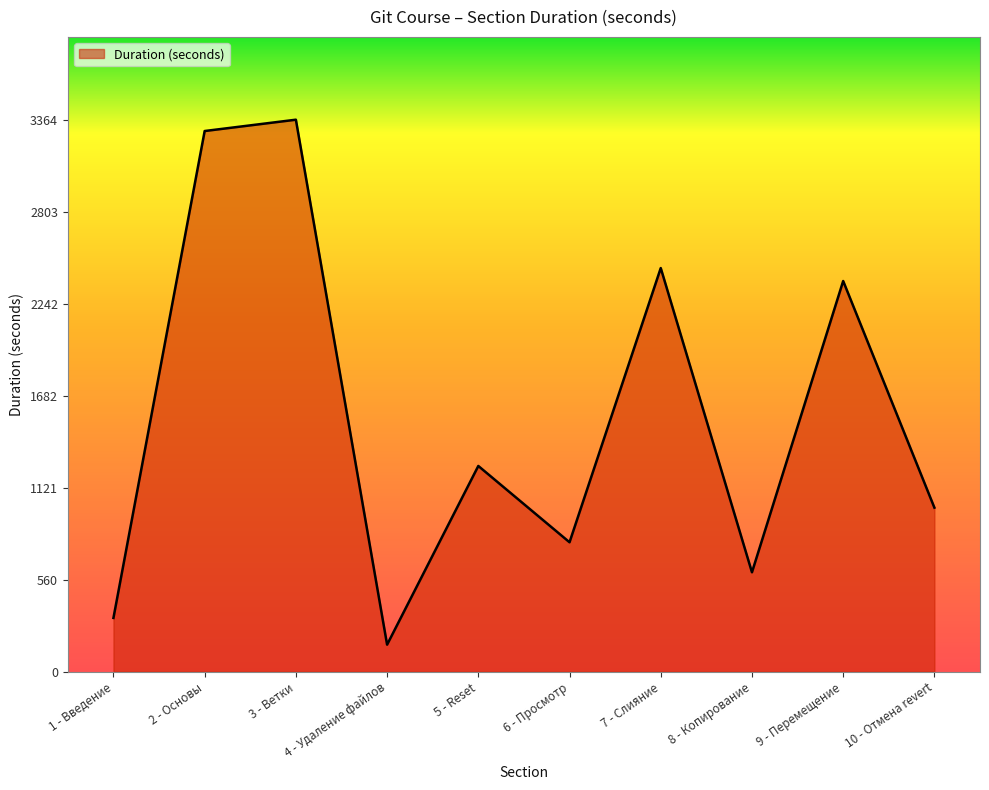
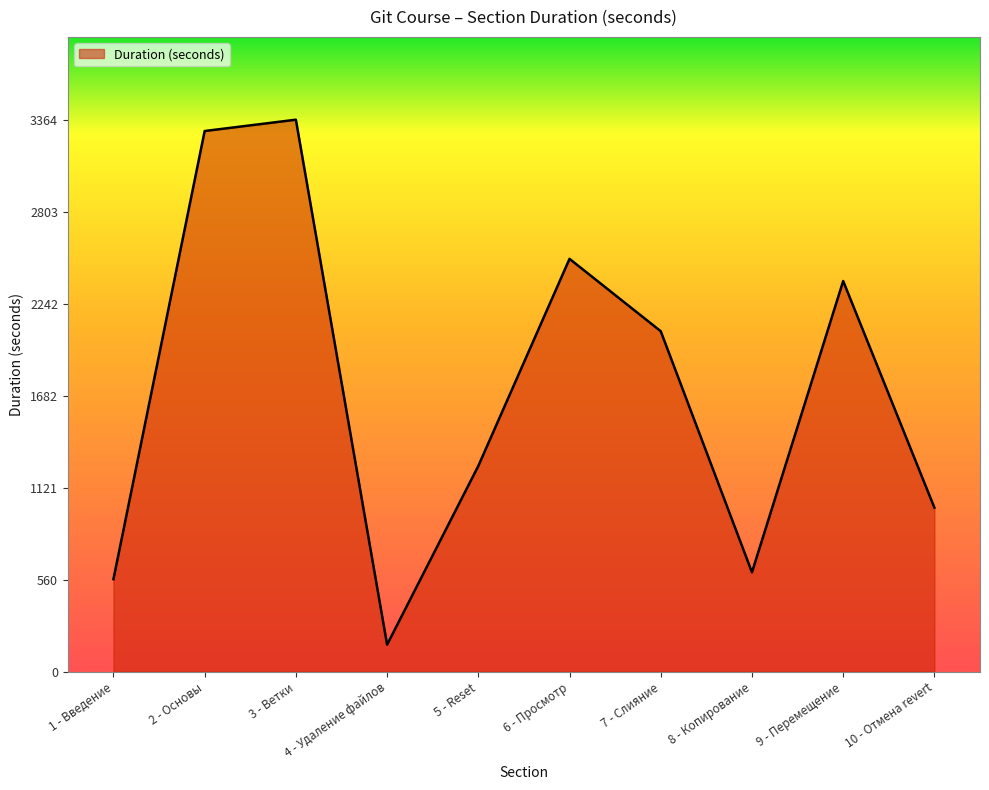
1 - Введение: 330 -> 560
6 - Просмотр: 790 -> 2520
7 - Слияние: 2460 -> 2080
